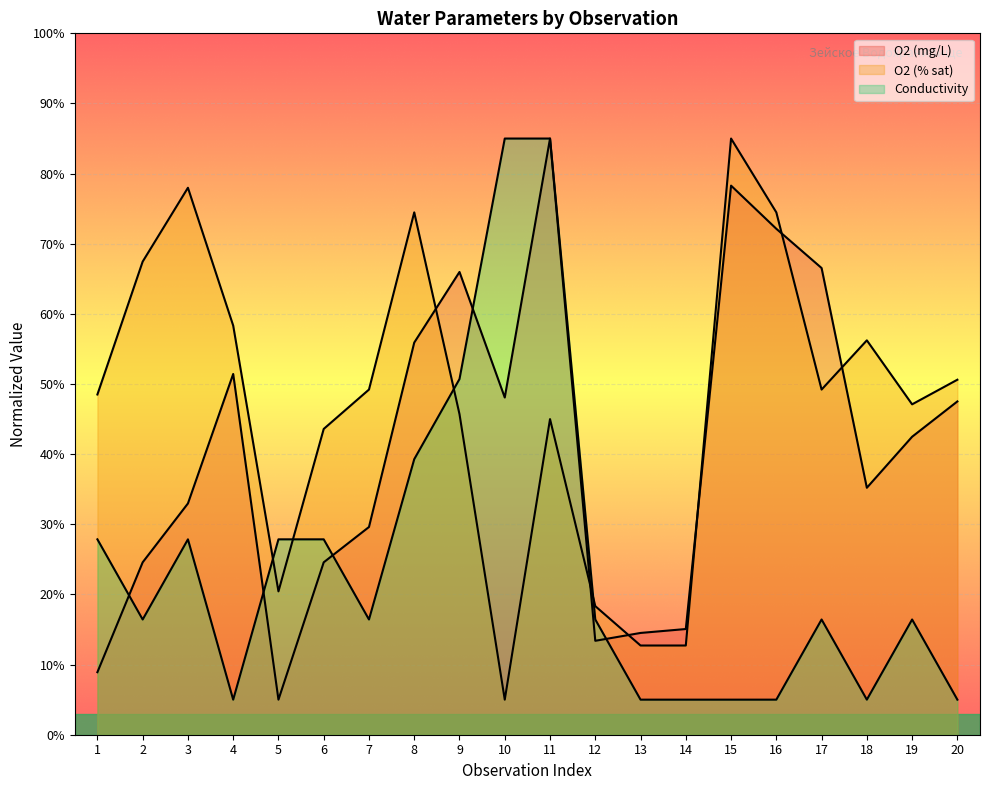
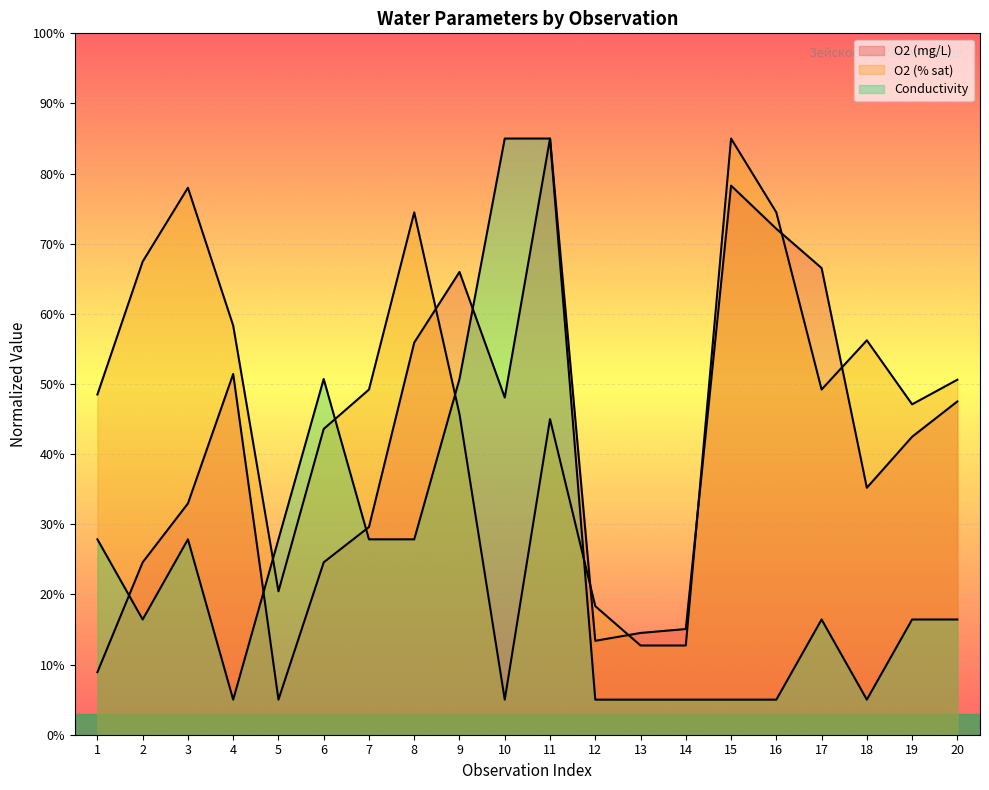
Conductivity, 6: 28% -> 51%
Conductivity, 7: 16% -> 28%
Conductivity, 8: 39% -> 28%
Conductivity, 12: 16% -> 5%
Conductivity, 20: 5% -> 16%
